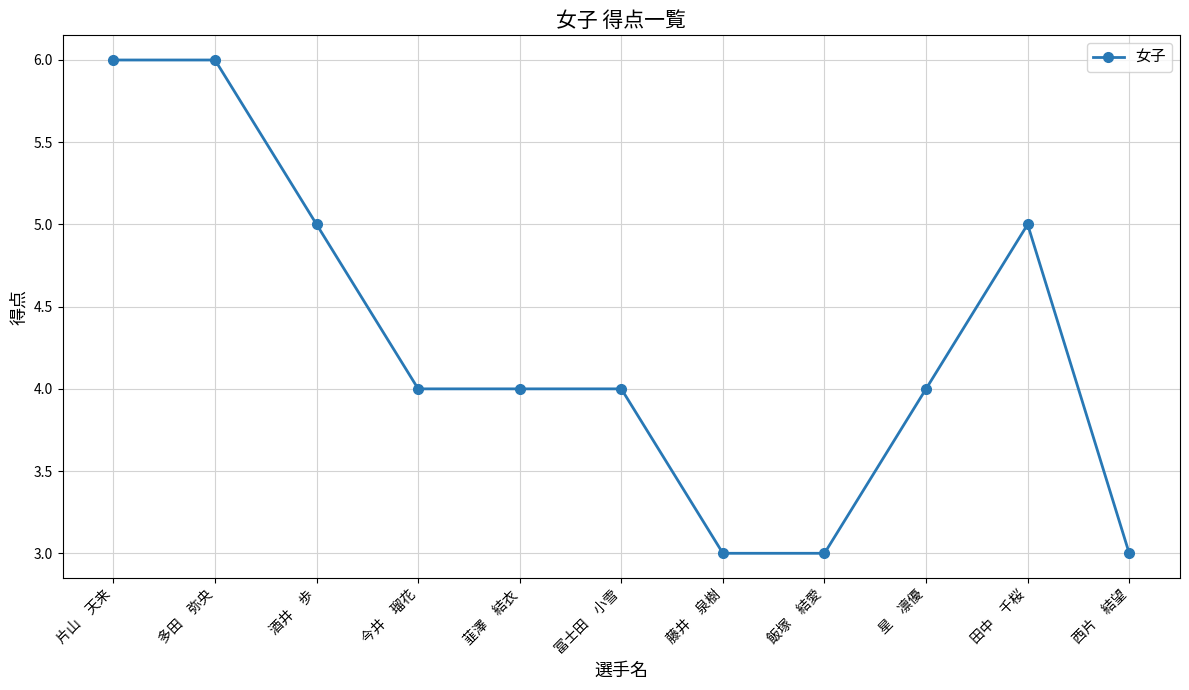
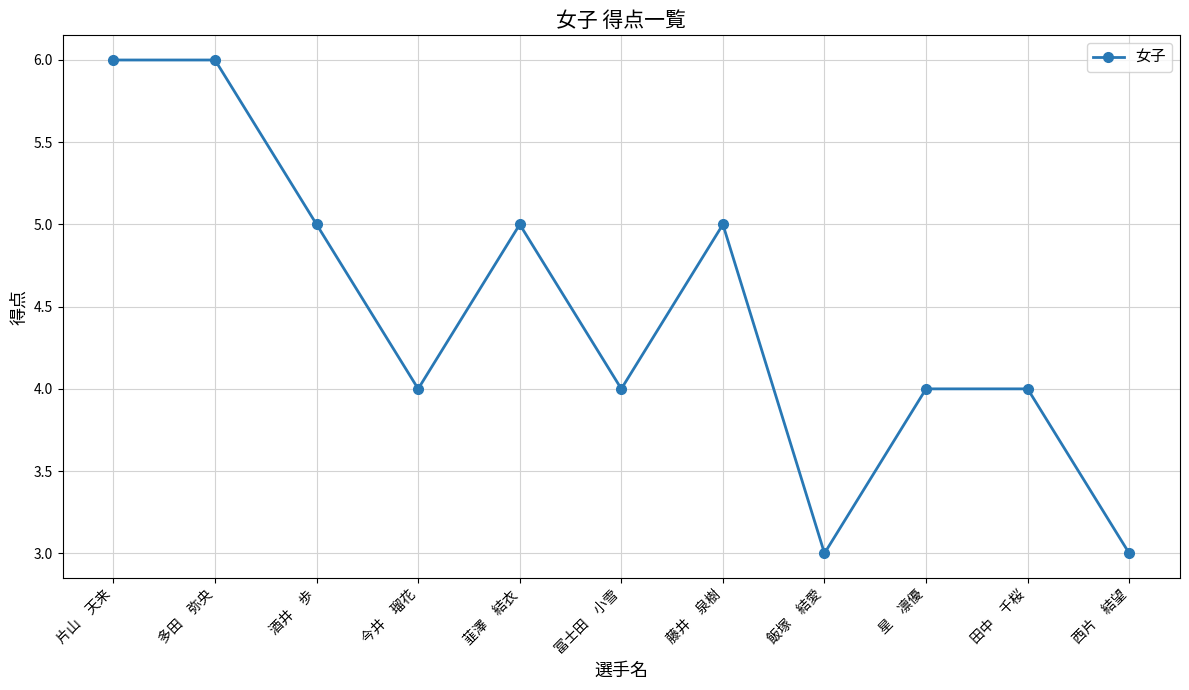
韮澤 結衣: 4 -> 5
藤井 泉樹: 3 -> 5
田中 千桜: 5 -> 4
